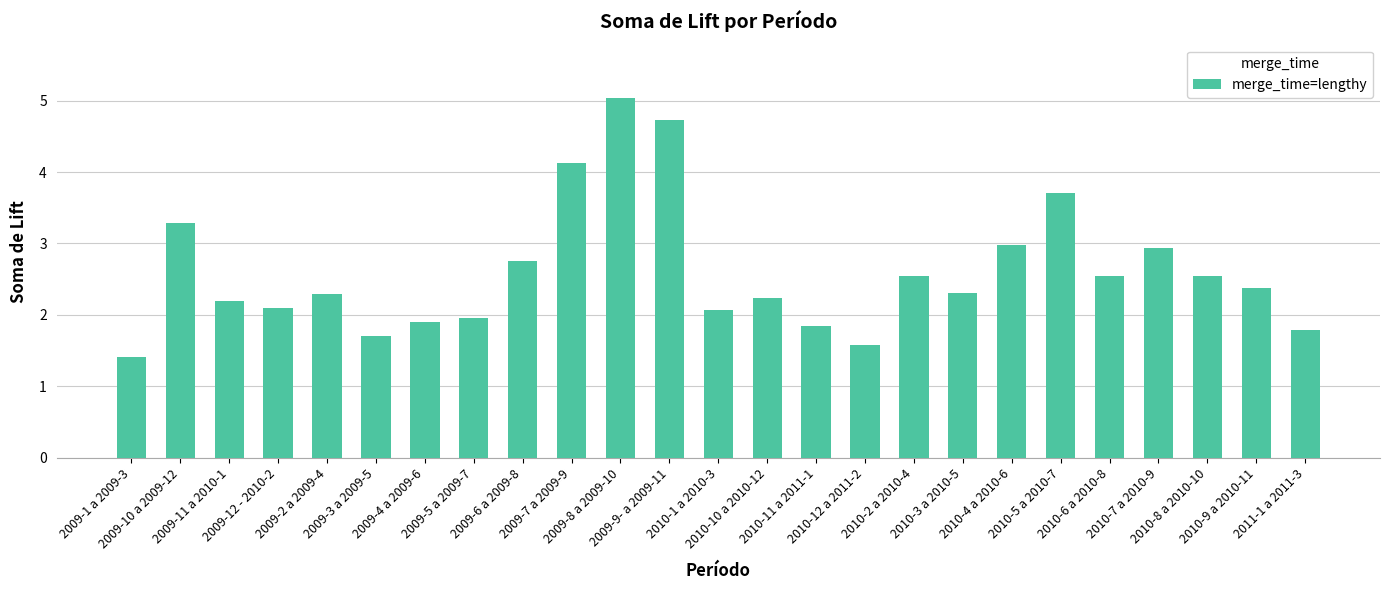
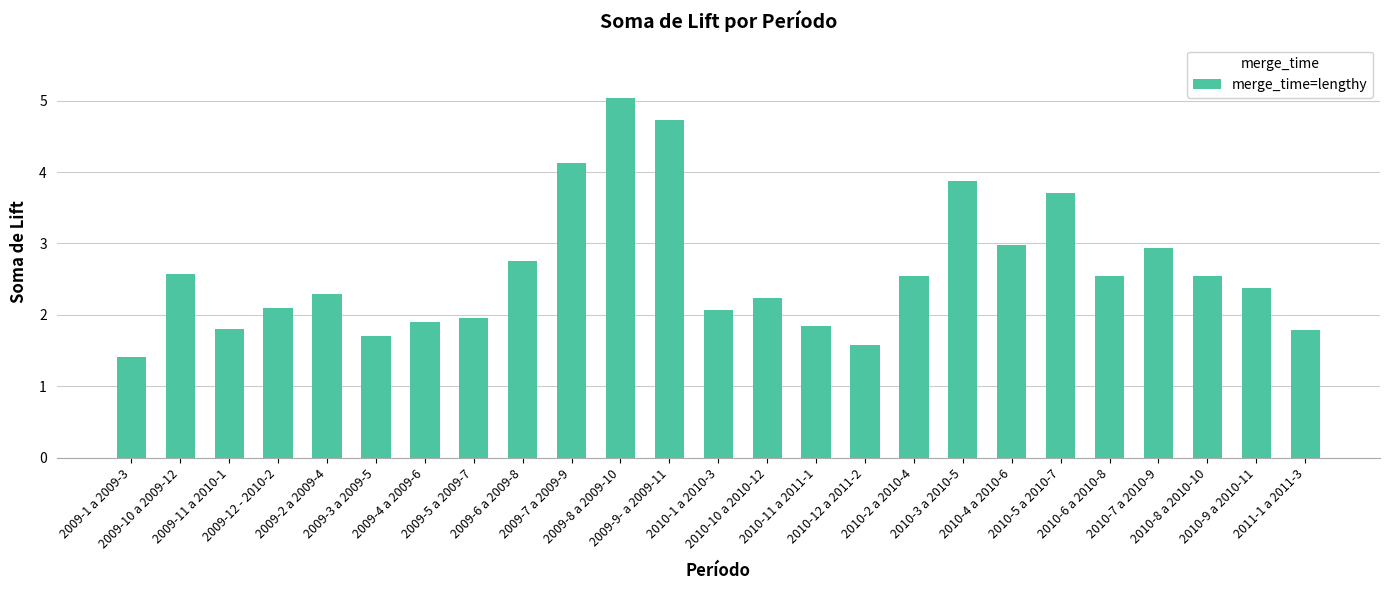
2009-10 a 2009-12: 3.3 -> 2.6
2009-11 a 2010-1: 2.2 -> 1.8
2010-3 a 2010-5: 2.3 -> 3.9
